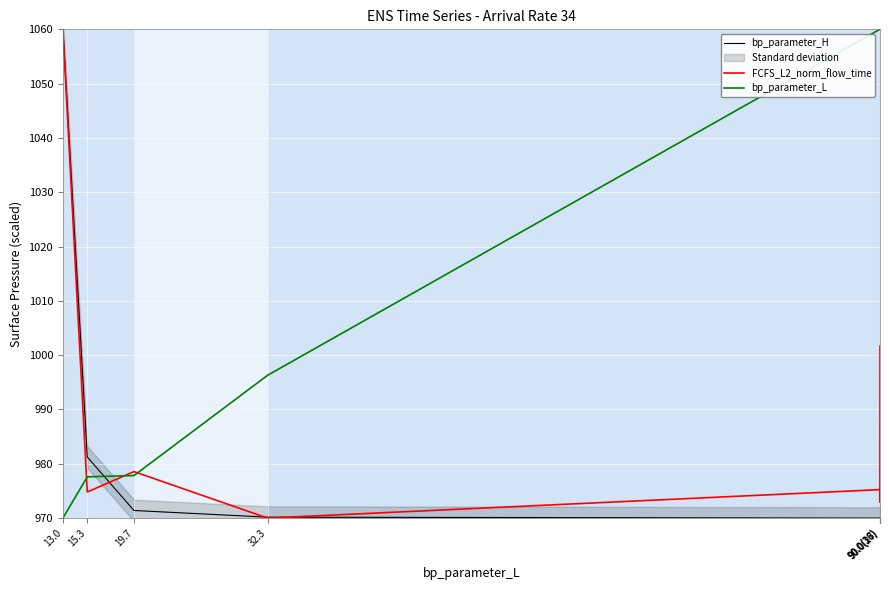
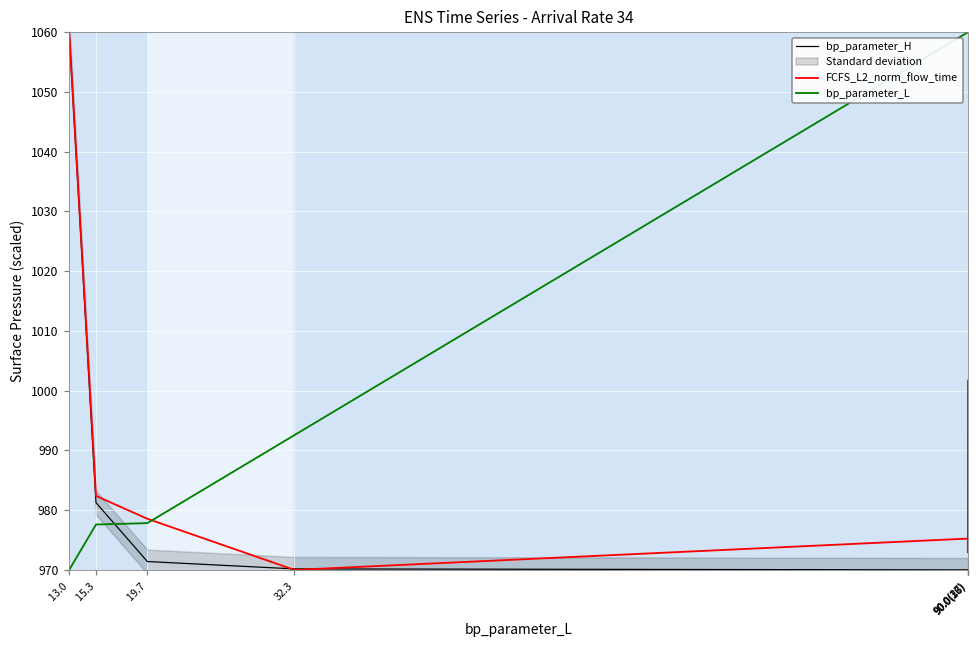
FCFS_L2_norm_flow_time, 15.3: 975 -> 982
bp_parameter_L, 32.3: 996 -> 993
